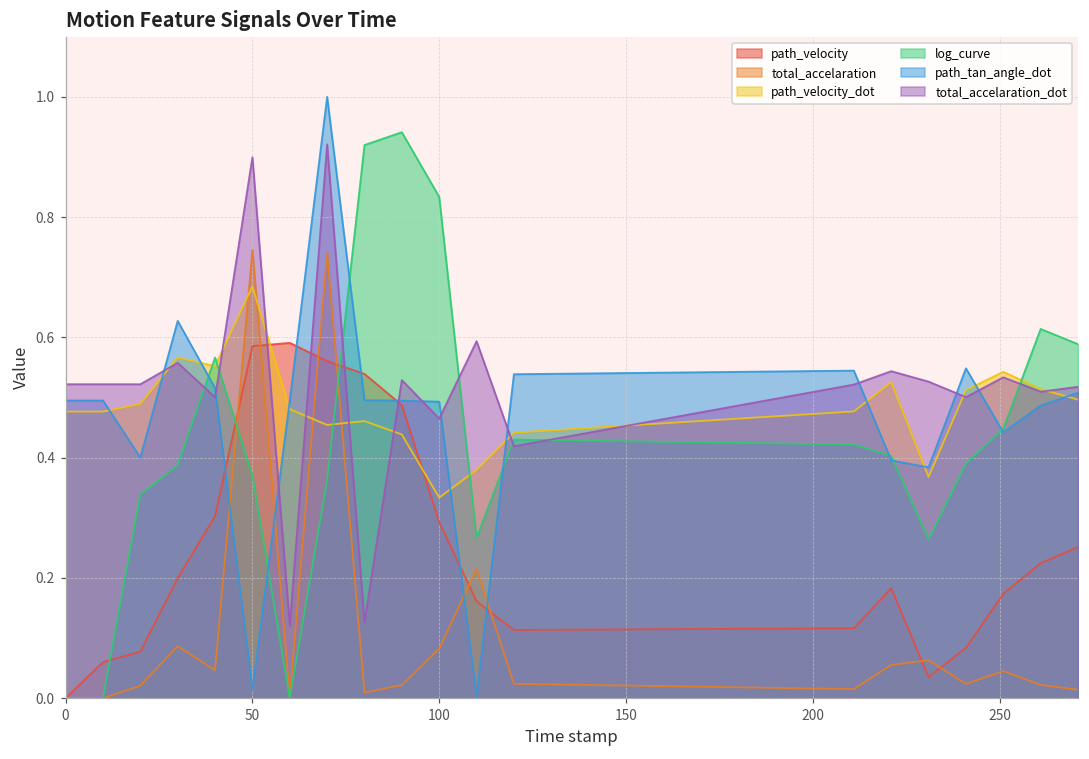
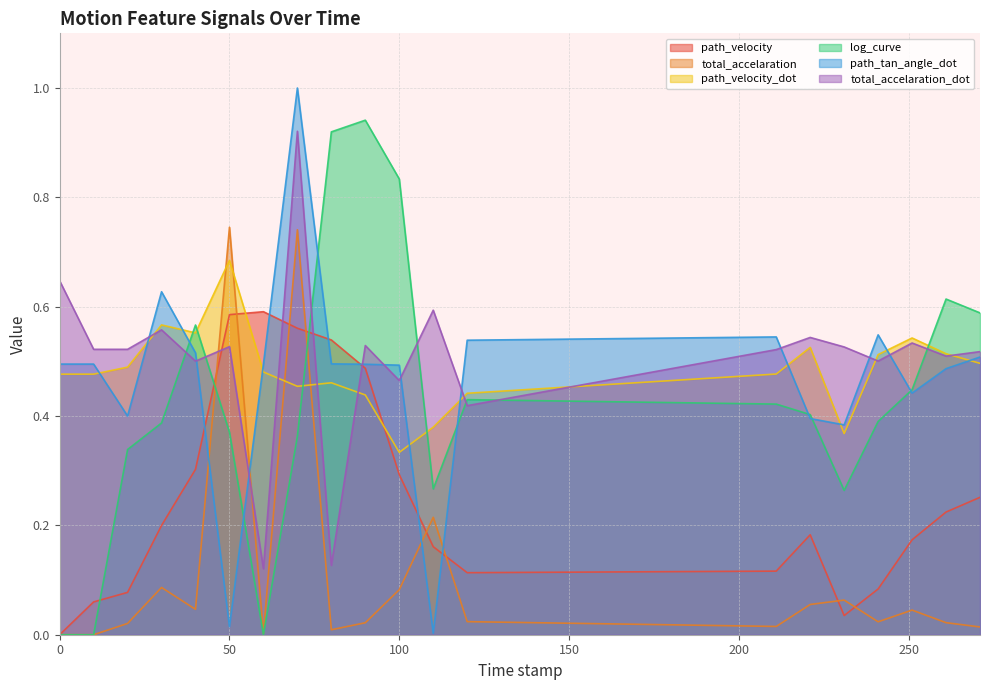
total_accelaration_dot, 0: 0.52 -> 0.65
total_accelaration_dot, 50: 0.90 -> 0.53
